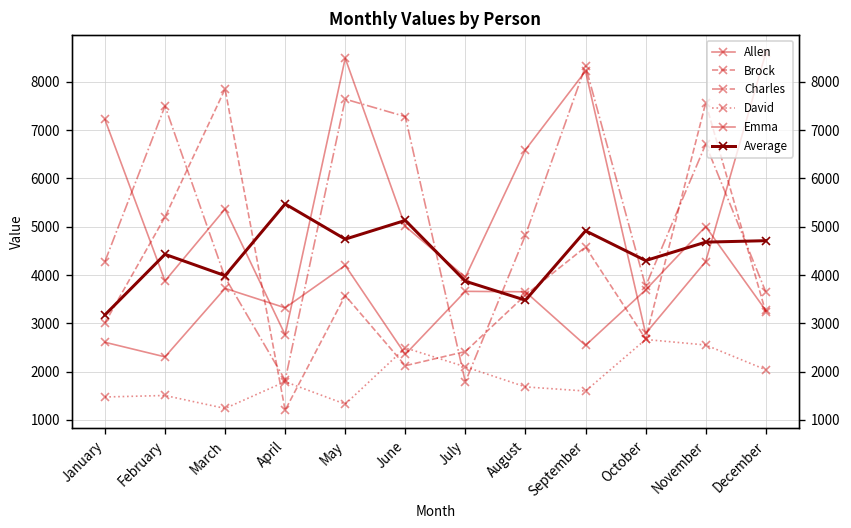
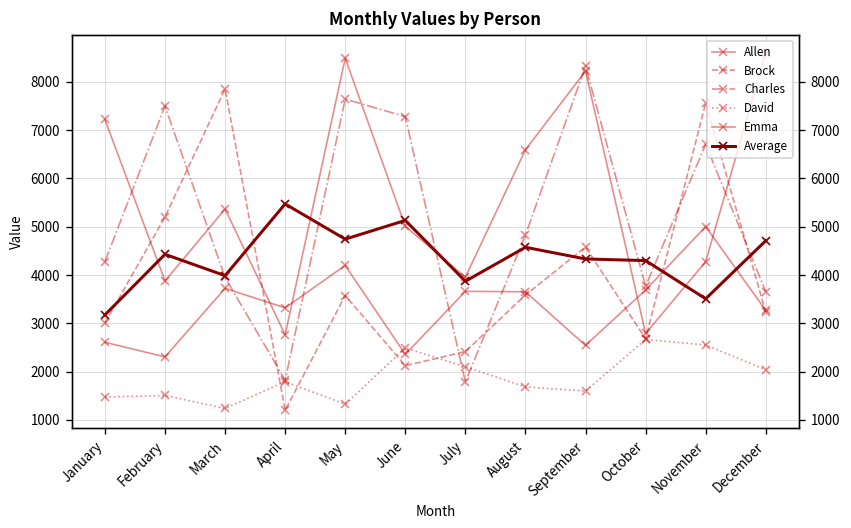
Average, August: 3500 -> 4600
Average, September: 4900 -> 4300
Average, November: 4700 -> 3500
